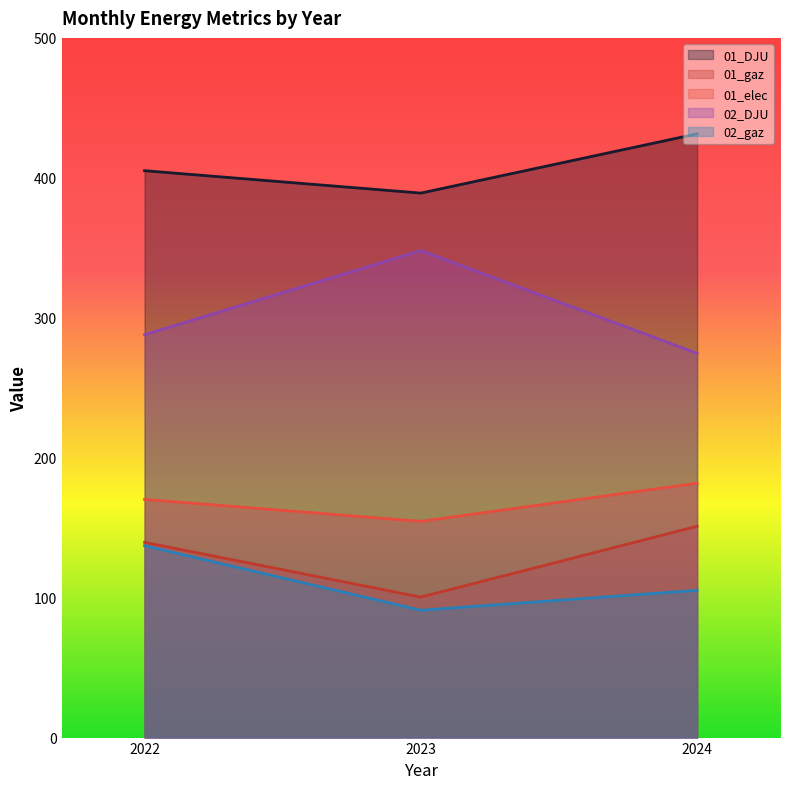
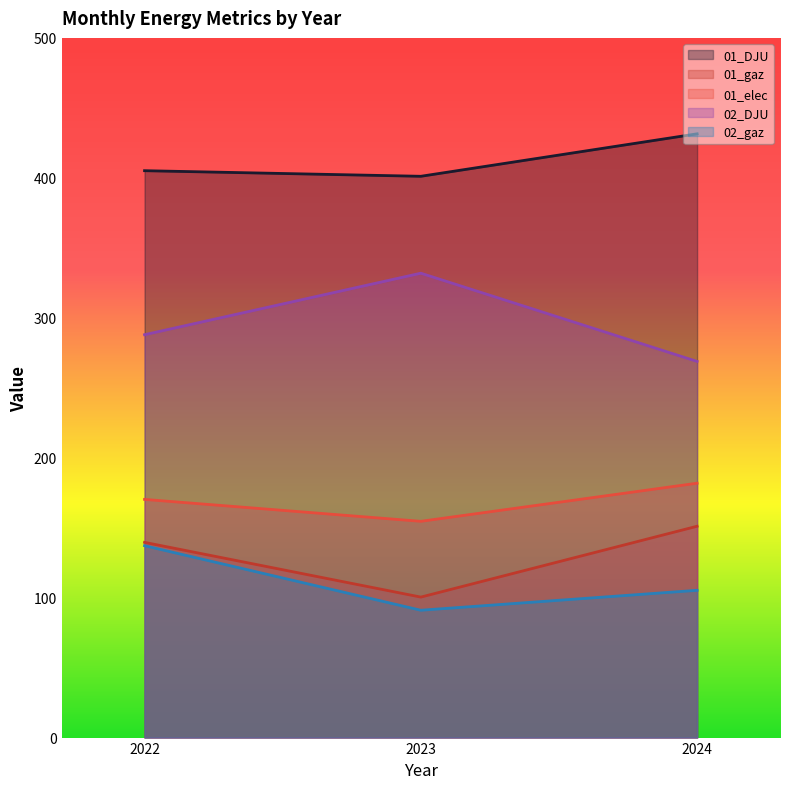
01_DJU, 2023: 389 -> 401
02_DJU, 2023: 348 -> 332
02_DJU, 2024: 275 -> 269
